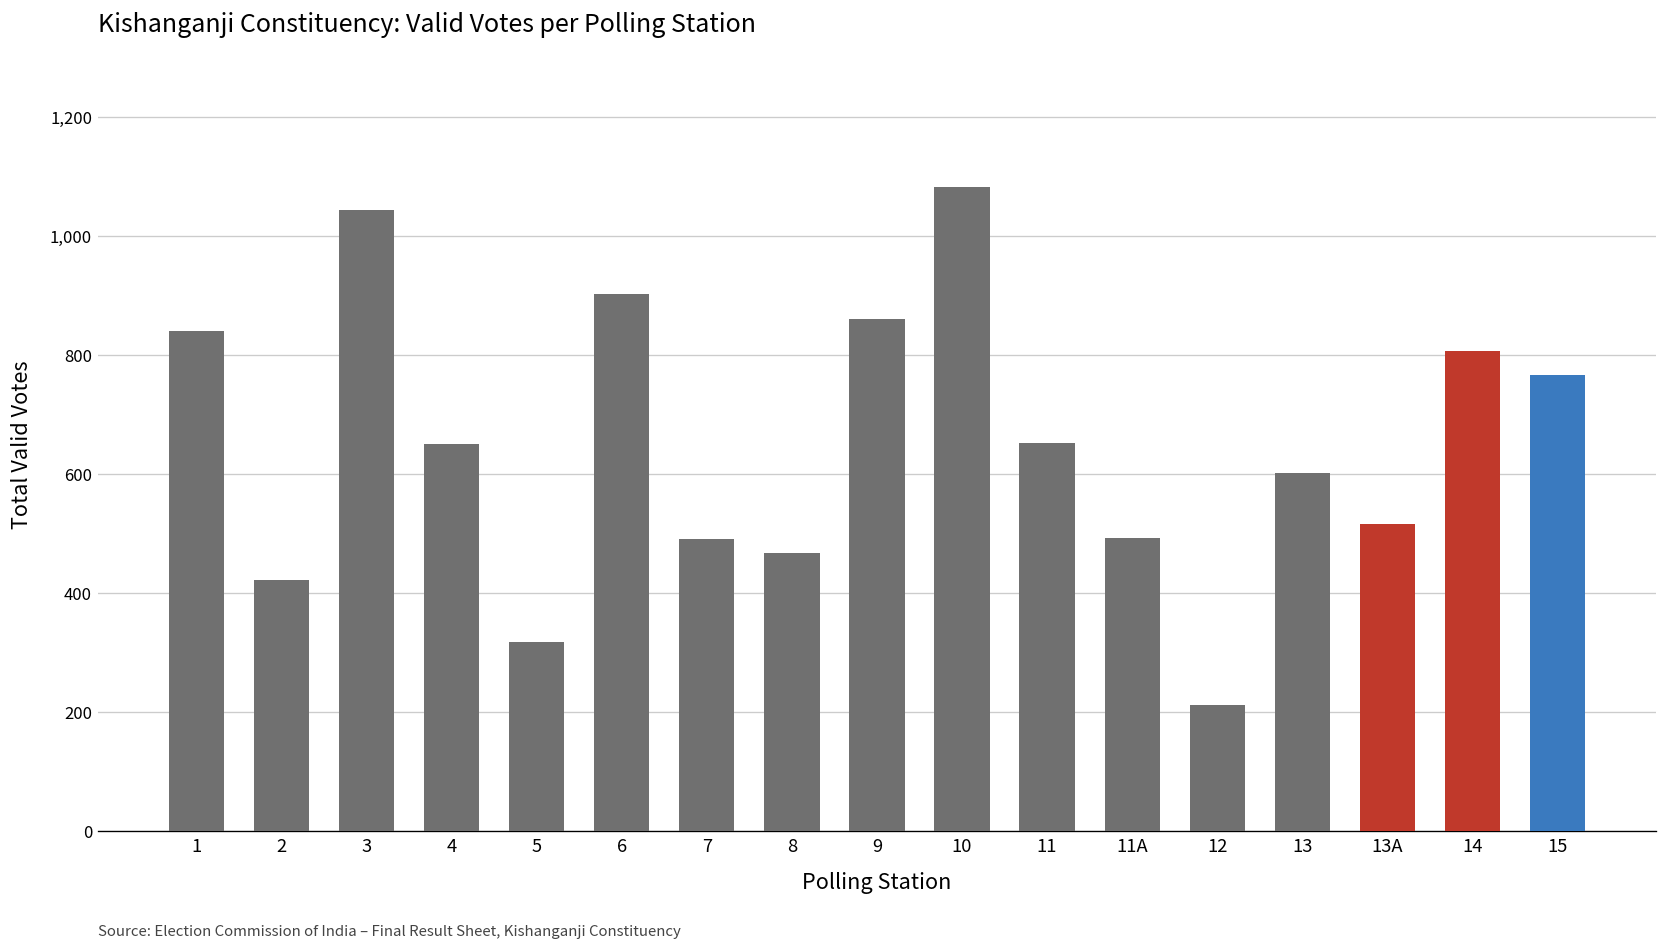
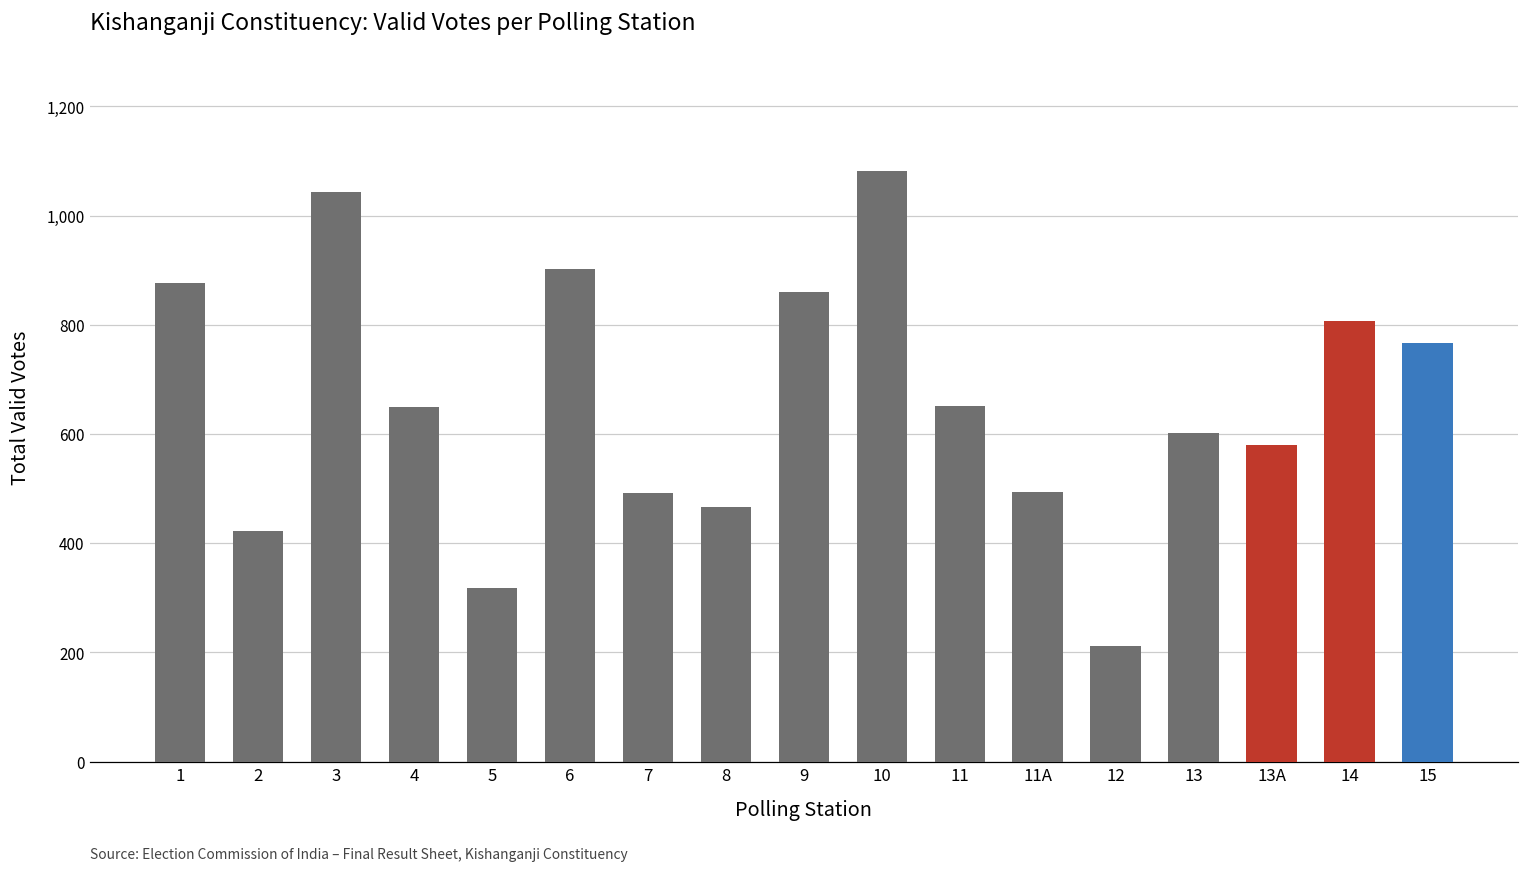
1: 840 -> 880
13A: 520 -> 580
